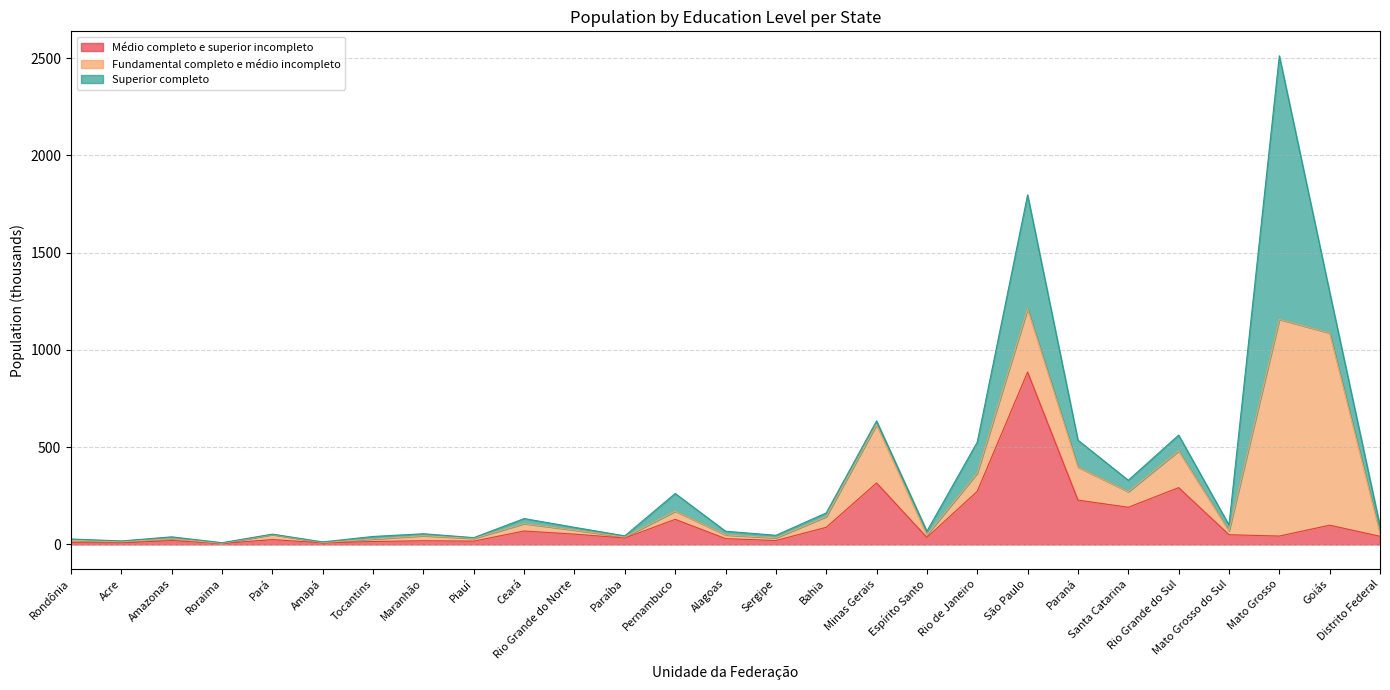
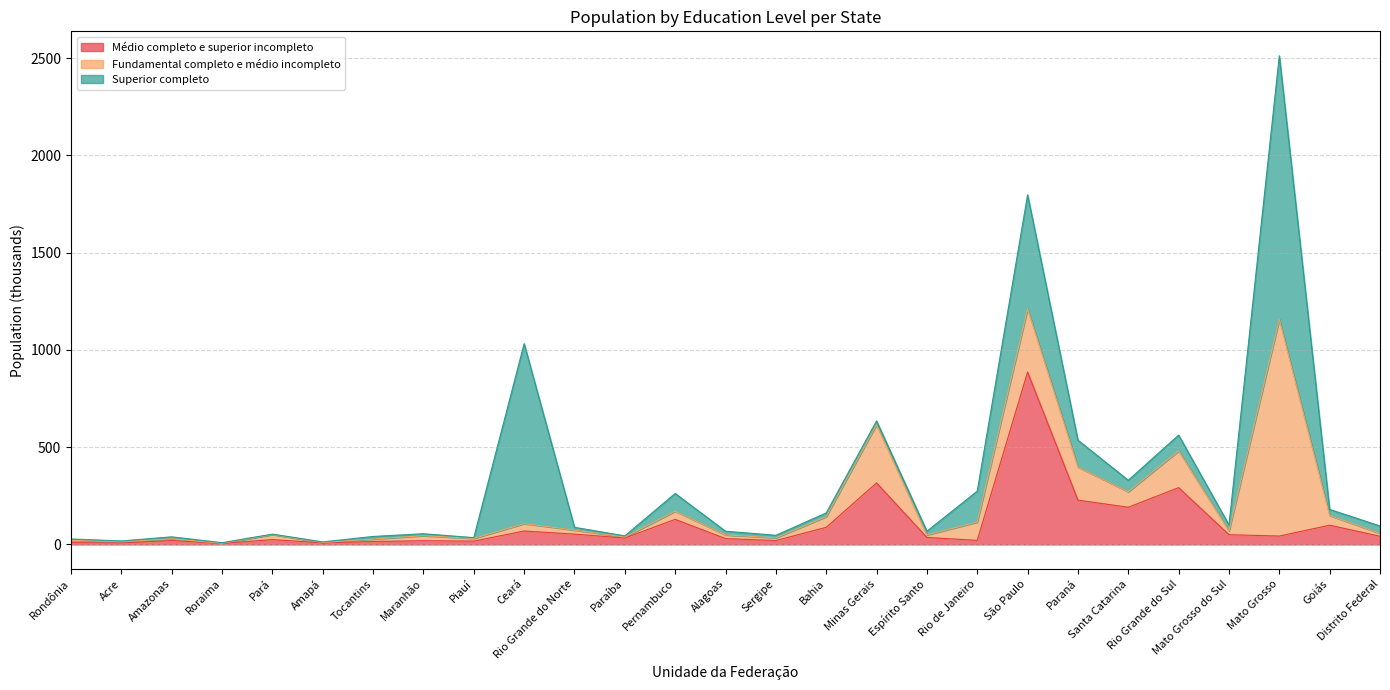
Superior completo, Ceará: 30 -> 930
Médio completo e superior incompleto, Rio de Janeiro: 270 -> 20
Fundamental completo e médio incompleto, Goiás: 990 -> 50
Superior completo, Goiás: 210 -> 30
